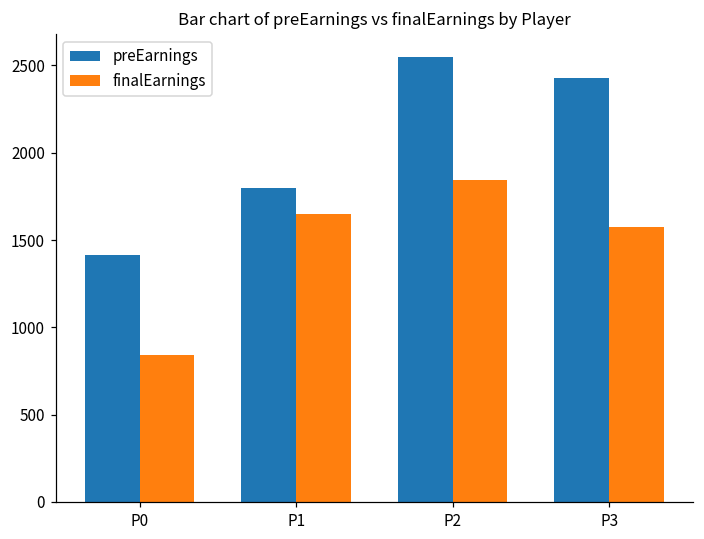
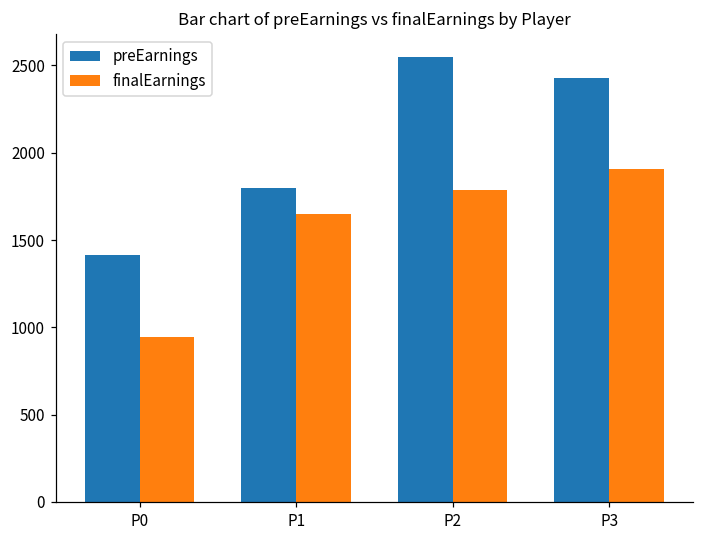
finalEarnings, P0: 840 -> 950
finalEarnings, P2: 1840 -> 1790
finalEarnings, P3: 1580 -> 1910
